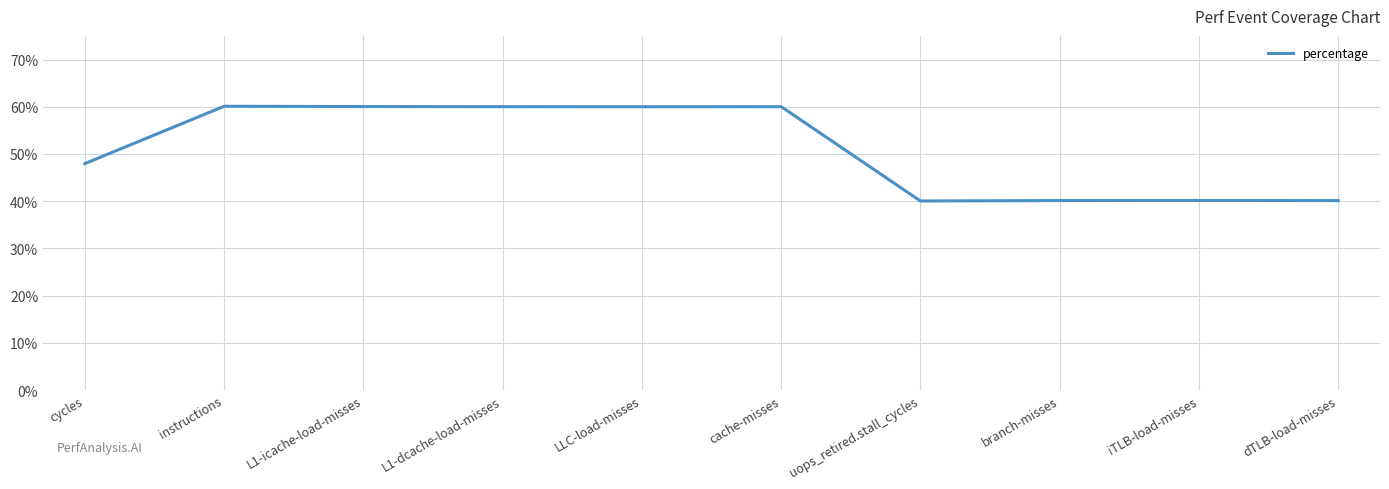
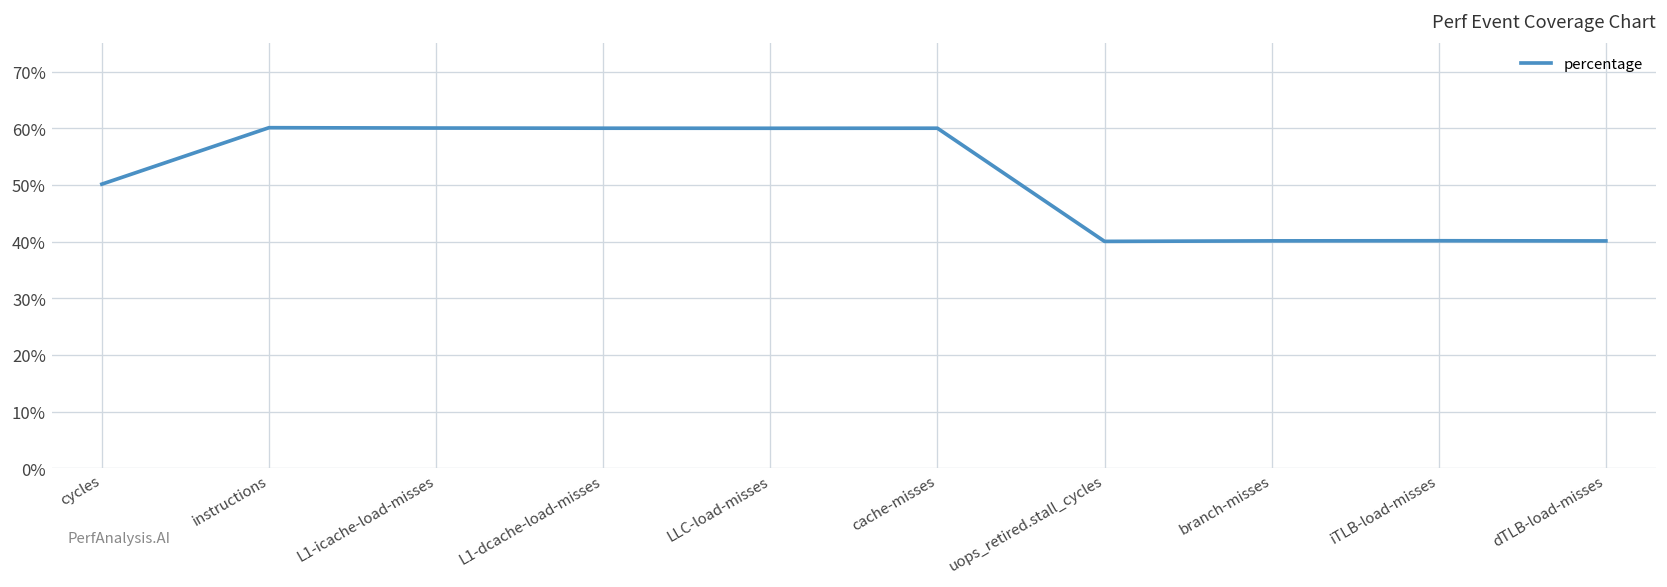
cycles: 48% -> 50%
